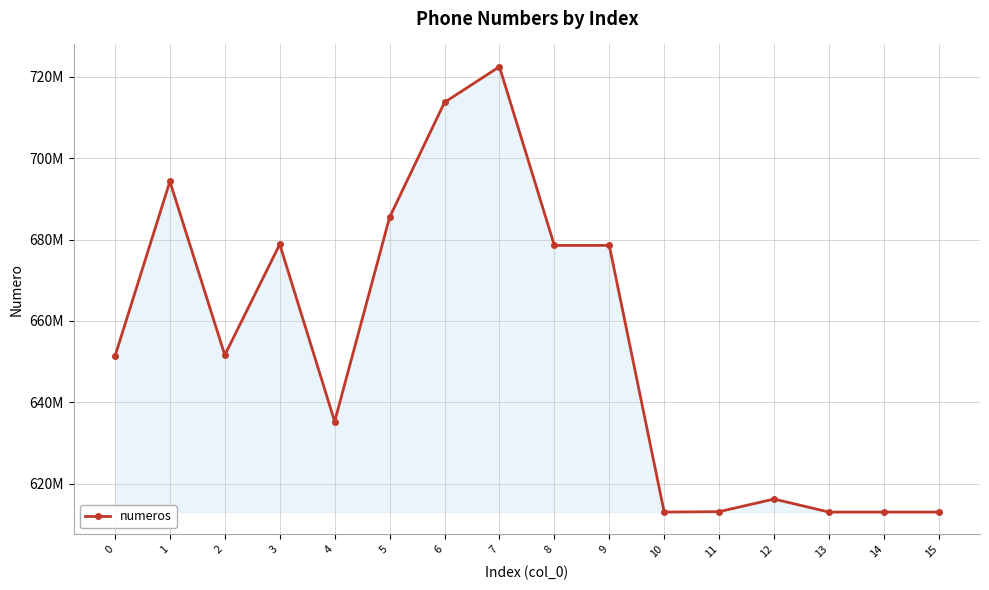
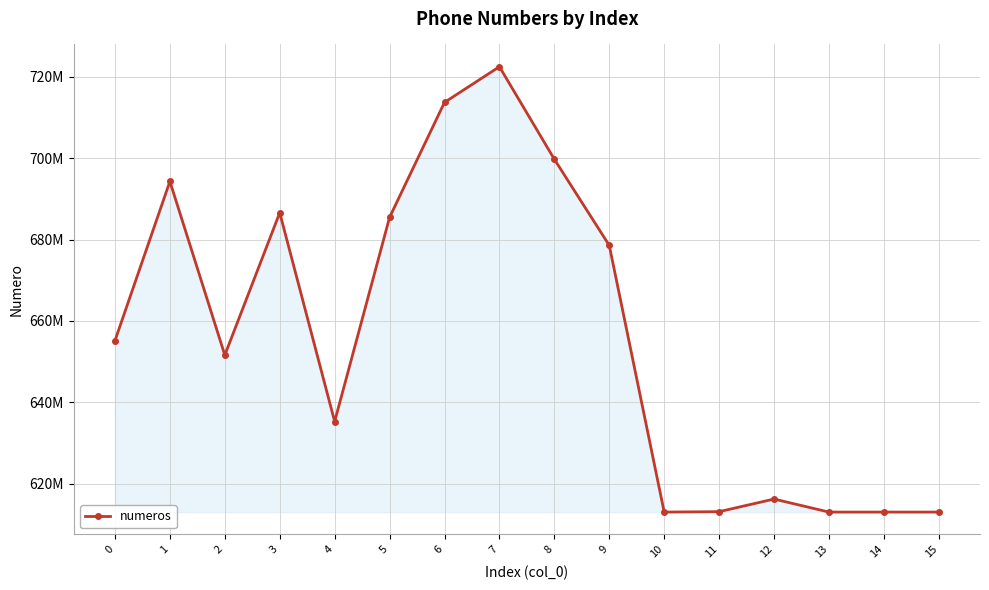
0: 651000000 -> 655000000
3: 679000000 -> 687000000
8: 679000000 -> 700000000
